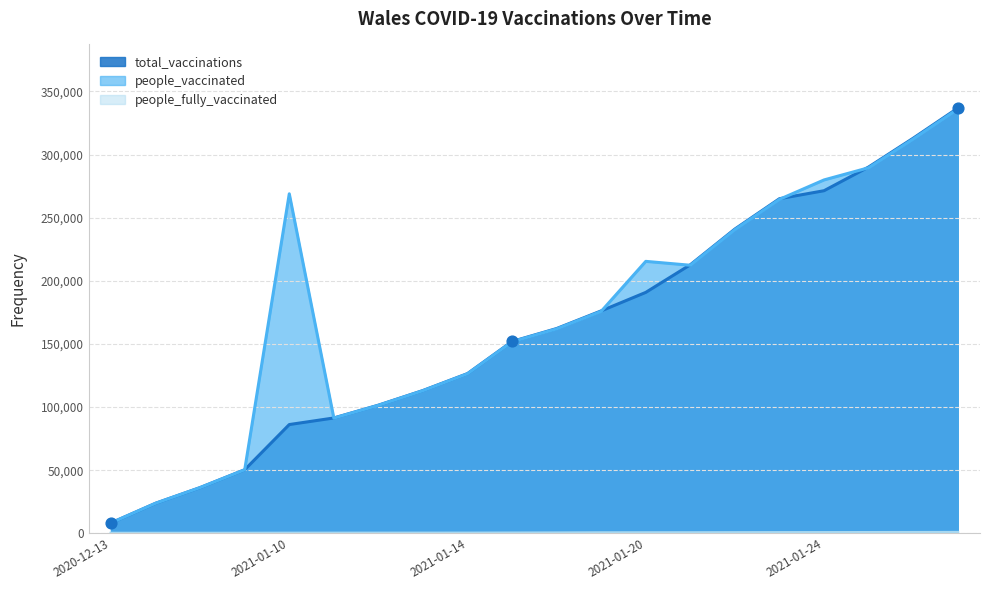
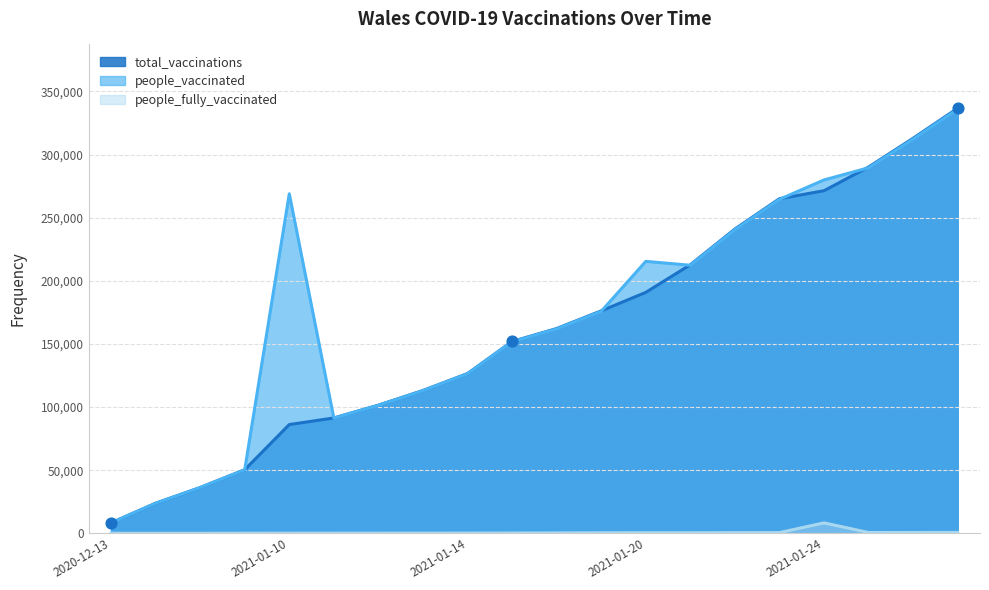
people_fully_vaccinated, 2021-01-24: 1,000 -> 8,000
